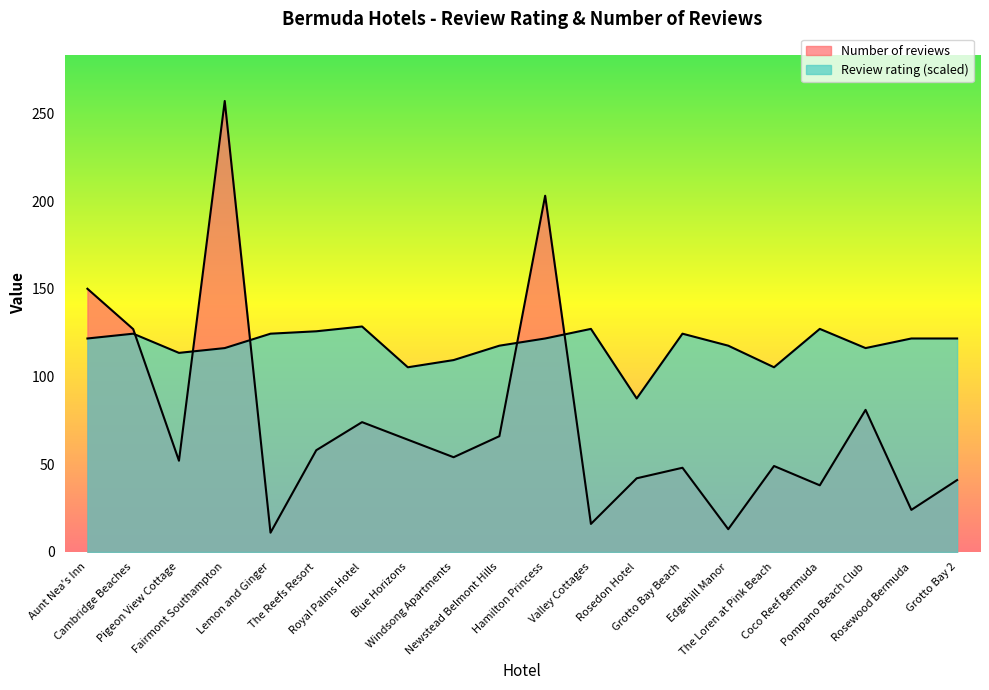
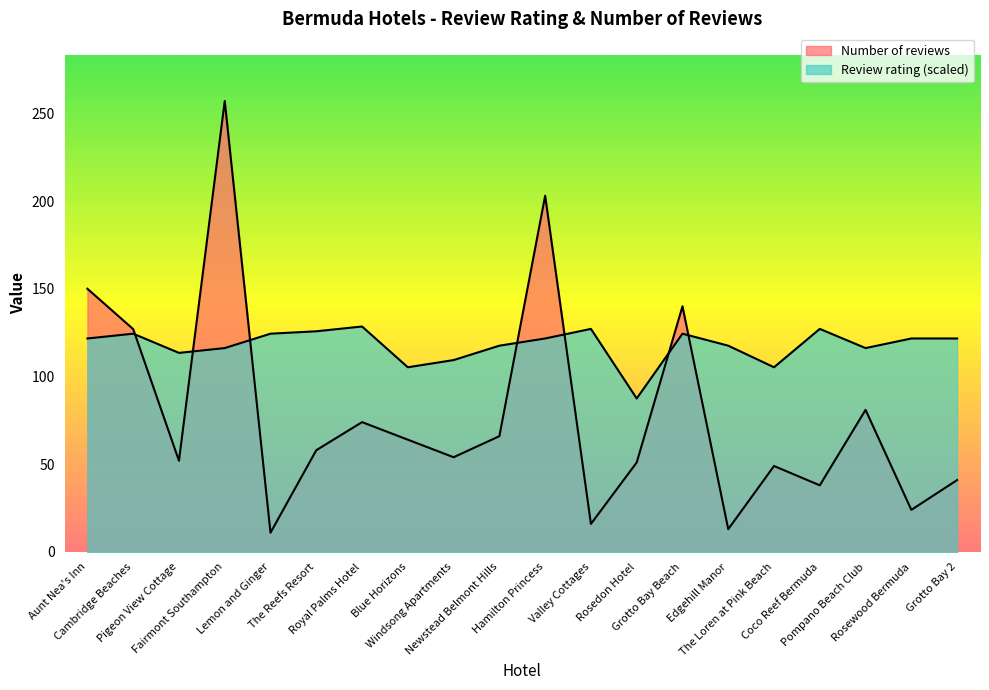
Number of reviews, Rosedon Hotel: 42 -> 51
Number of reviews, Grotto Bay Beach: 48 -> 140
